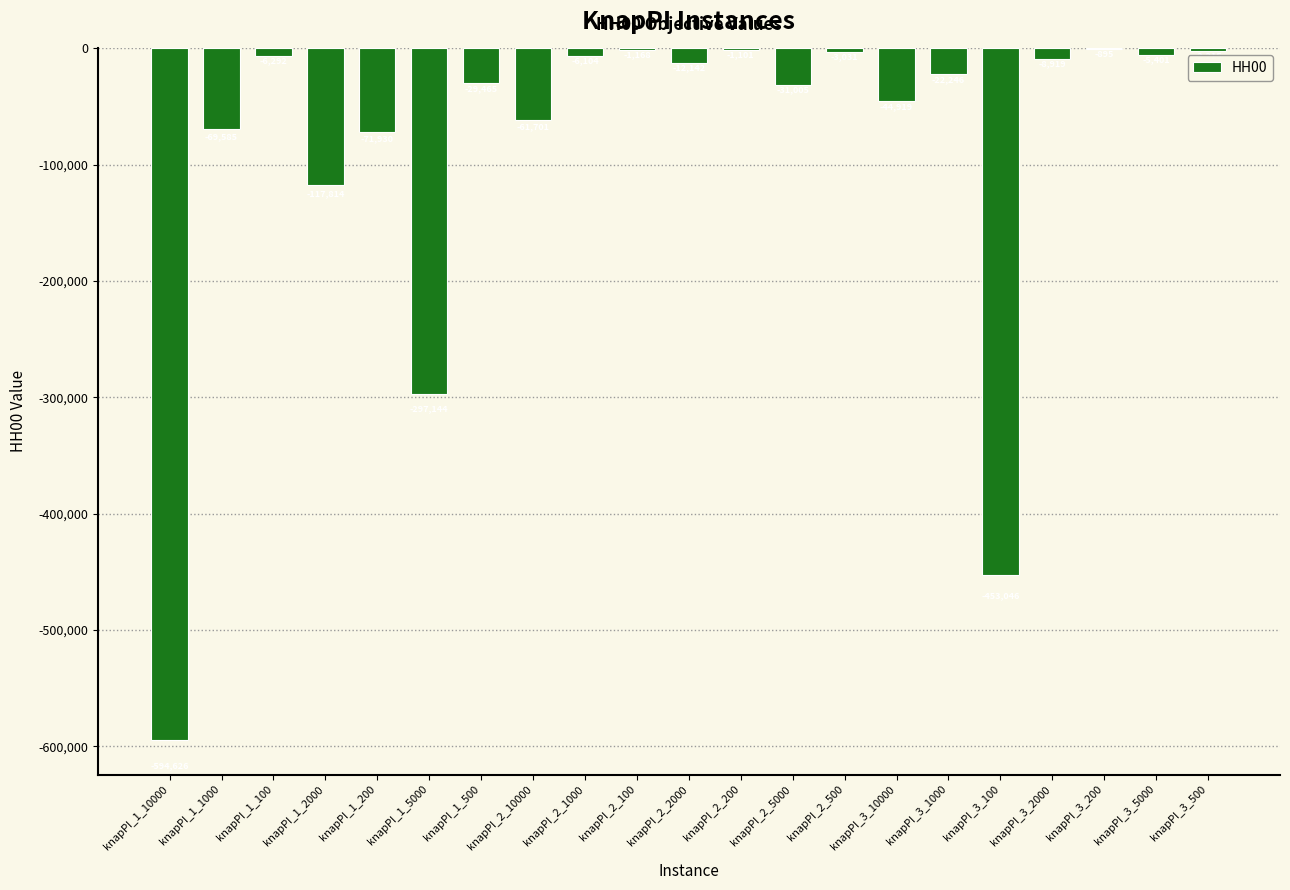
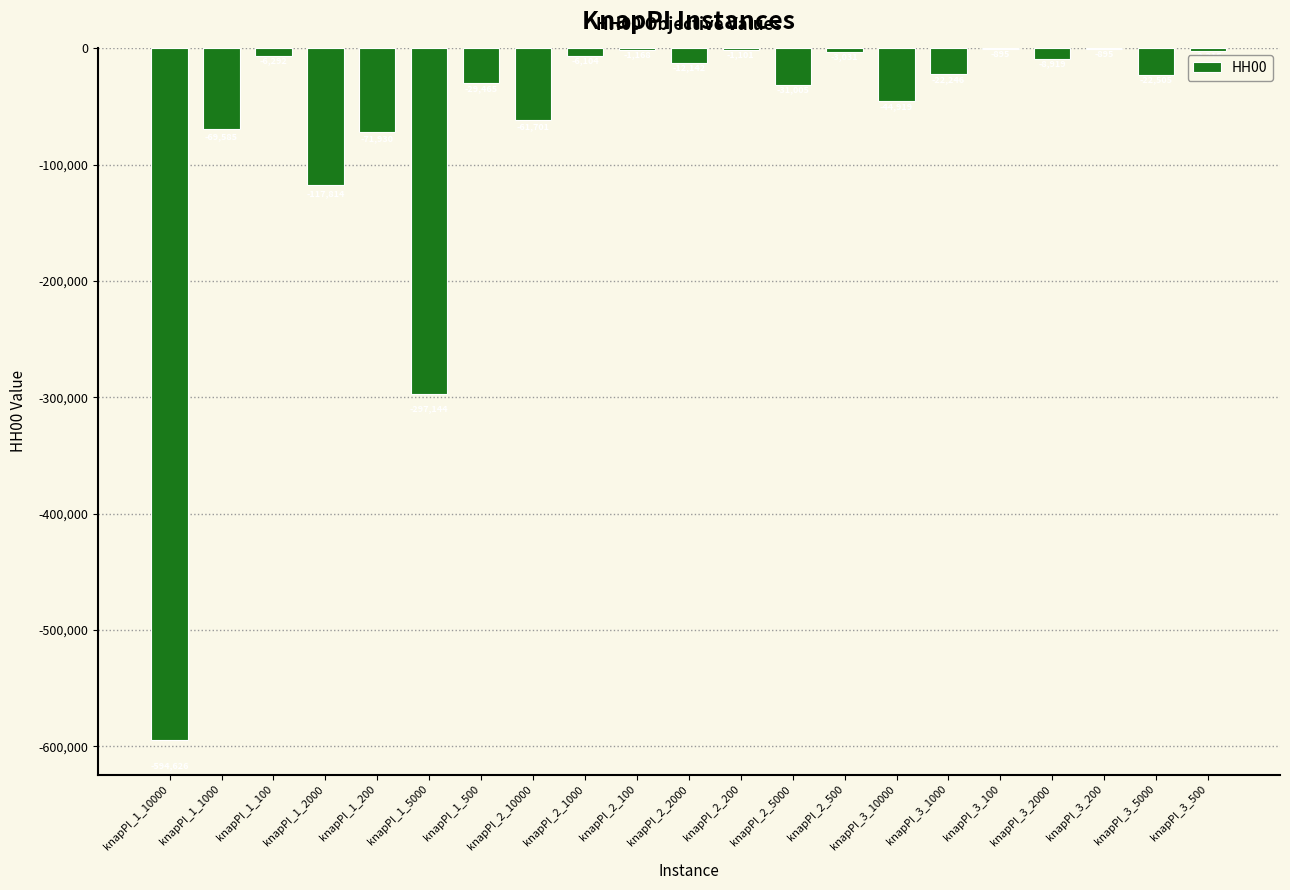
knapPI_3_100: -453,000 -> -1,000
knapPI_3_5000: -5,000 -> -23,000
